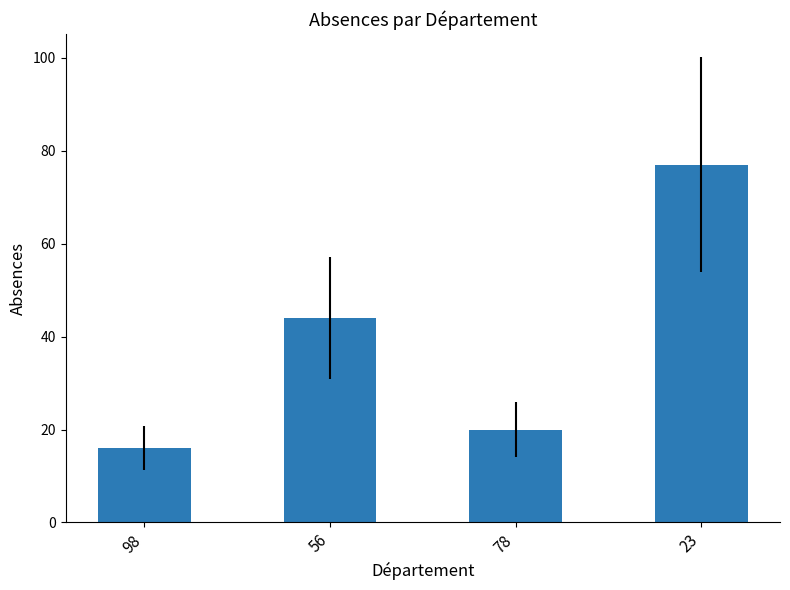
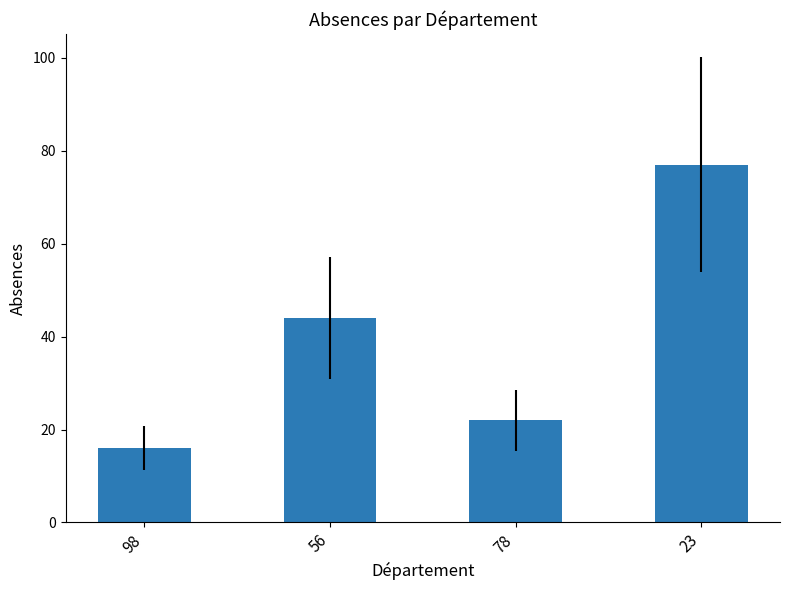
78: 20 -> 22
